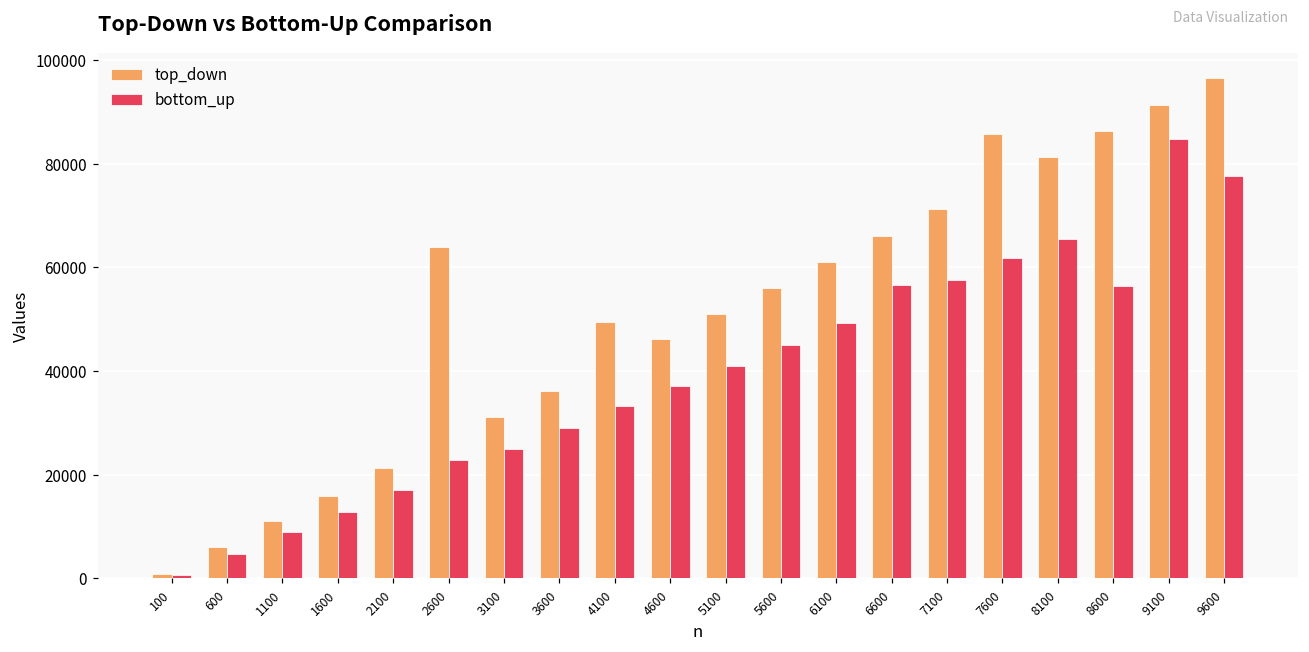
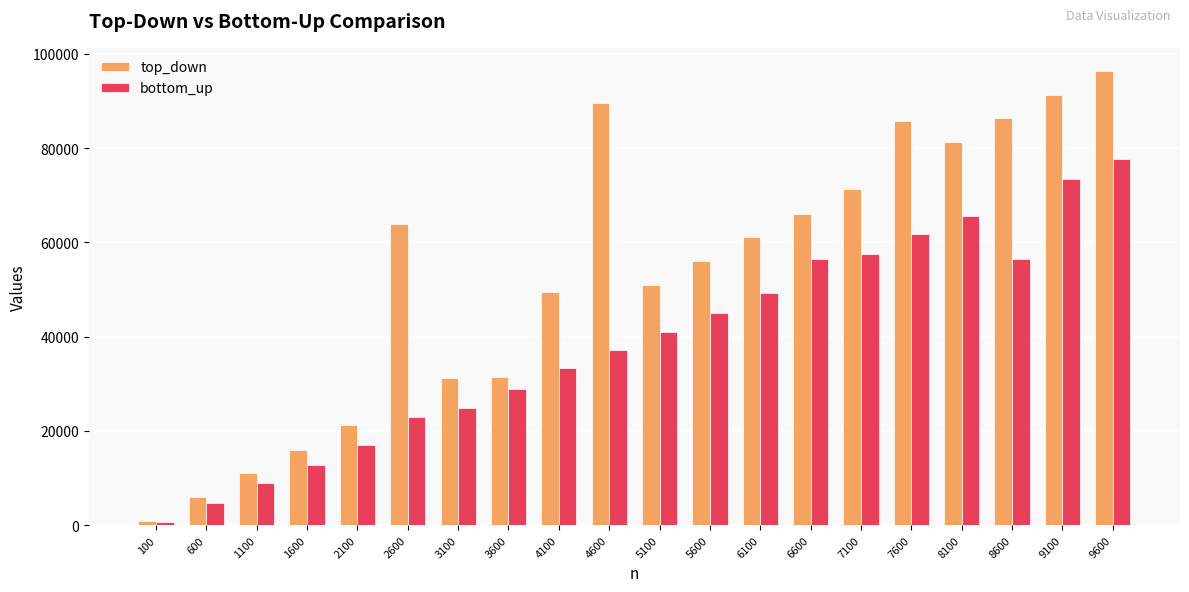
top_down, 3600: 36000 -> 31000
top_down, 4600: 46000 -> 90000
bottom_up, 9100: 85000 -> 73000
